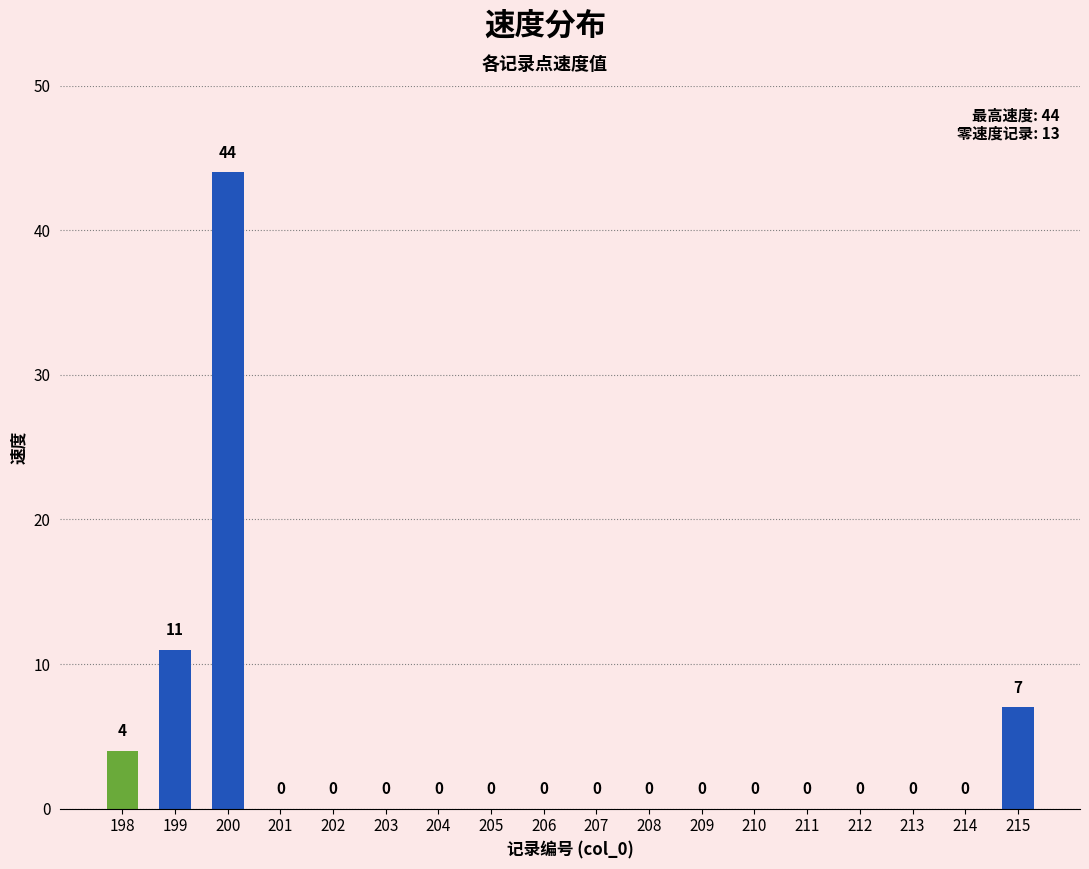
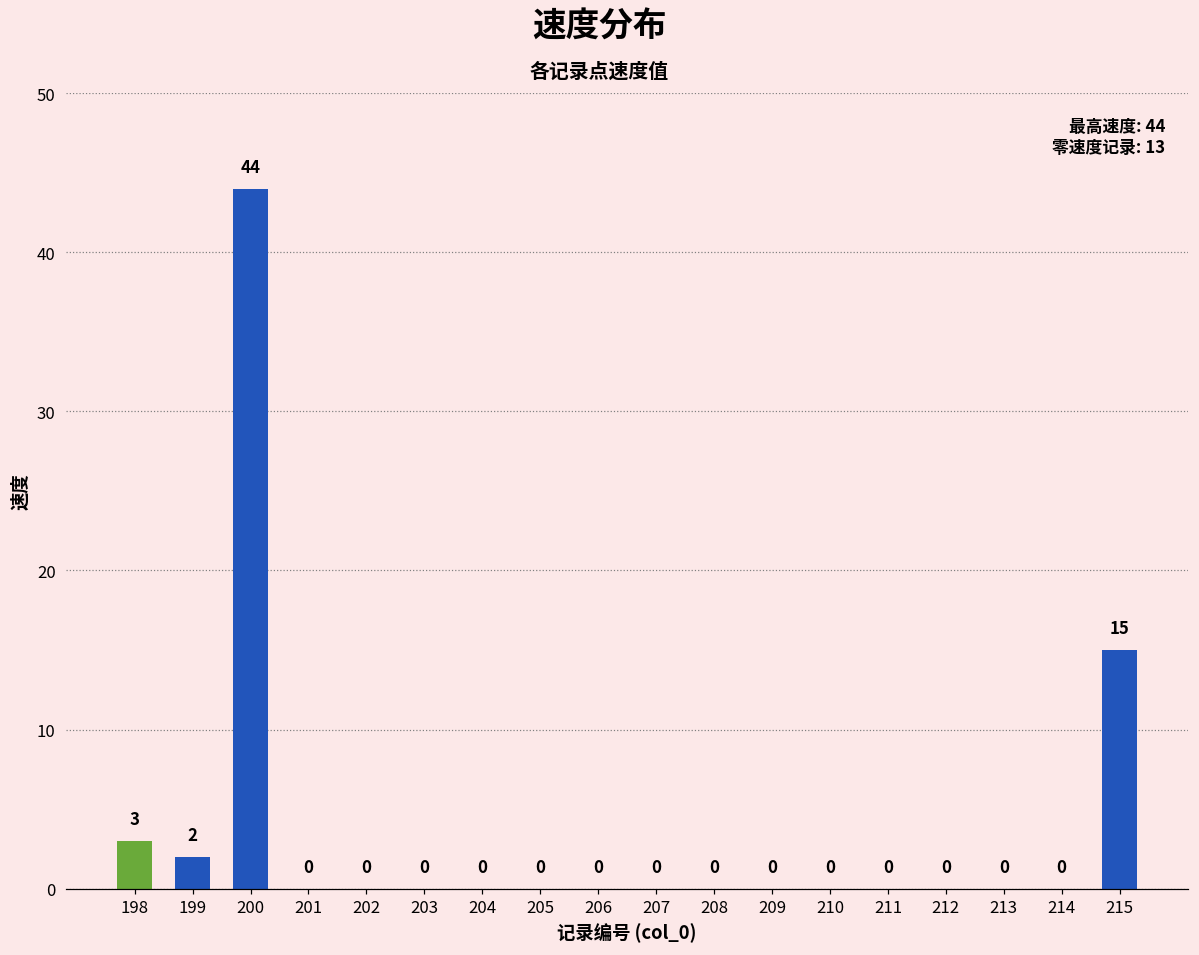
198: 4 -> 3
199: 11 -> 2
215: 7 -> 15
